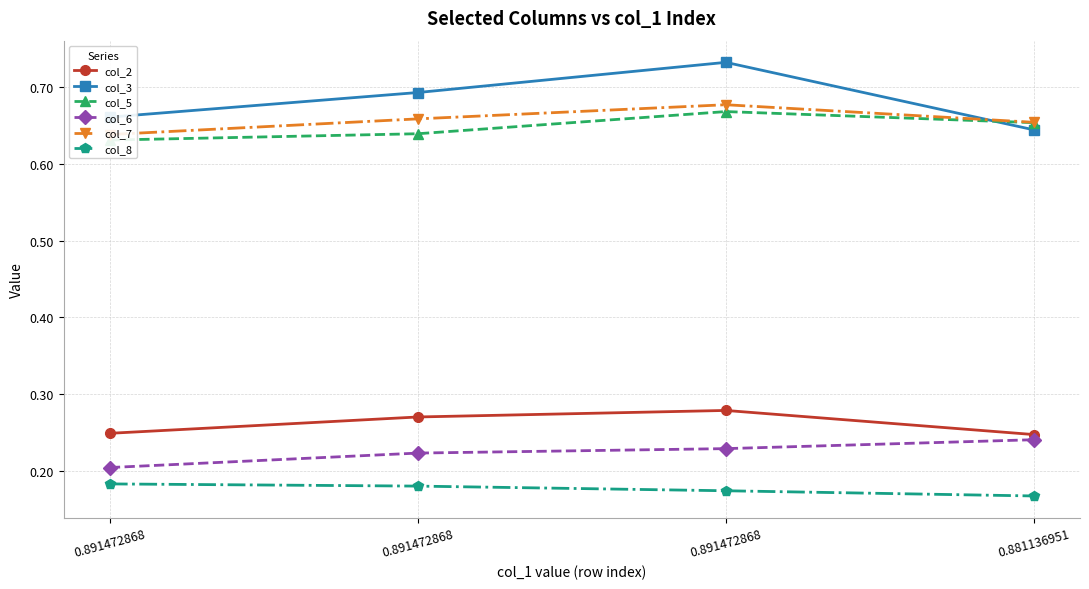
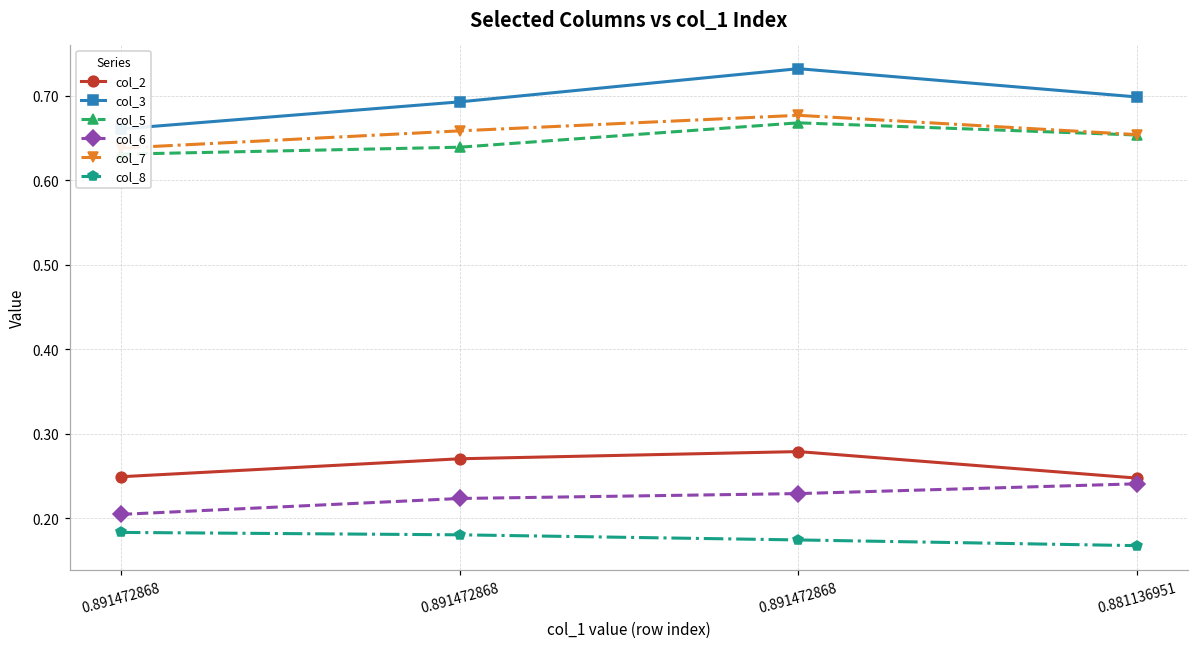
col_3, 0.881136951: 0.64 -> 0.70
